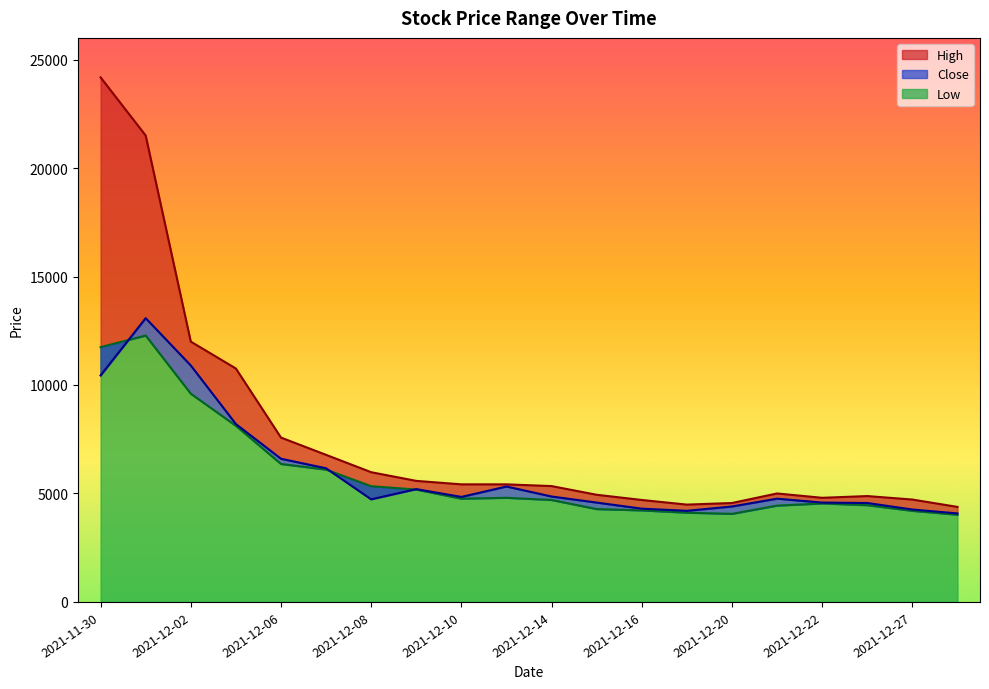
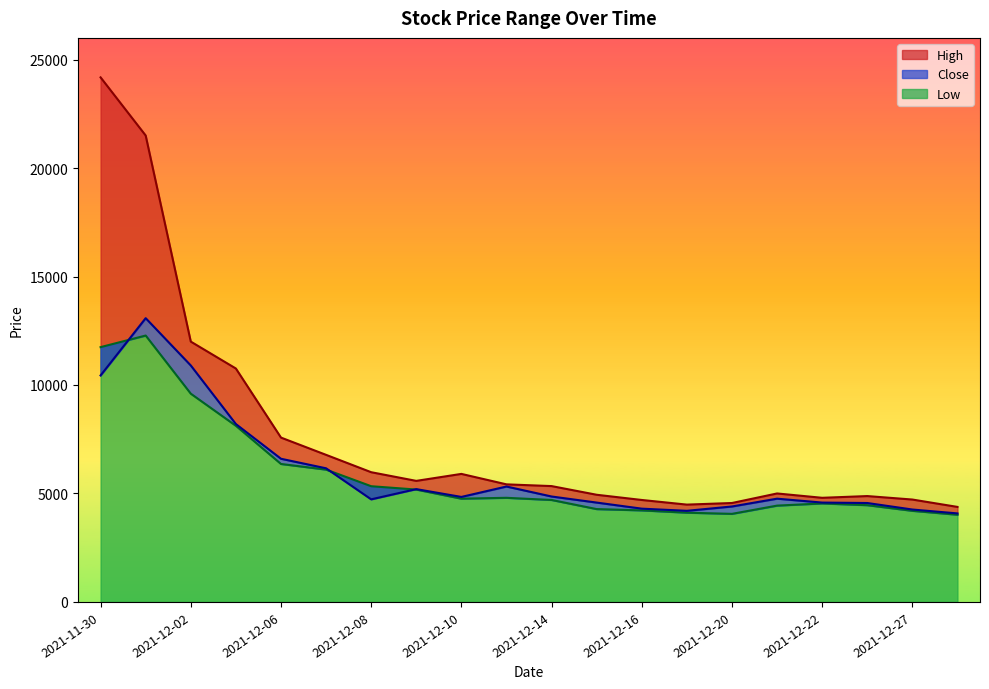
High, 2021-12-10: 5400 -> 5900
